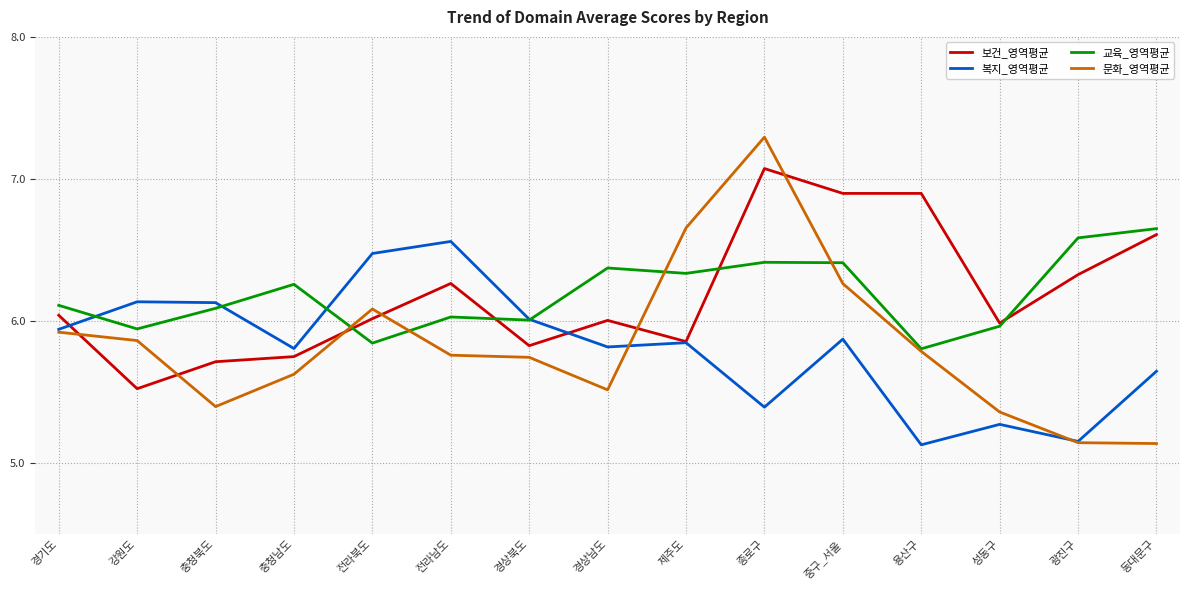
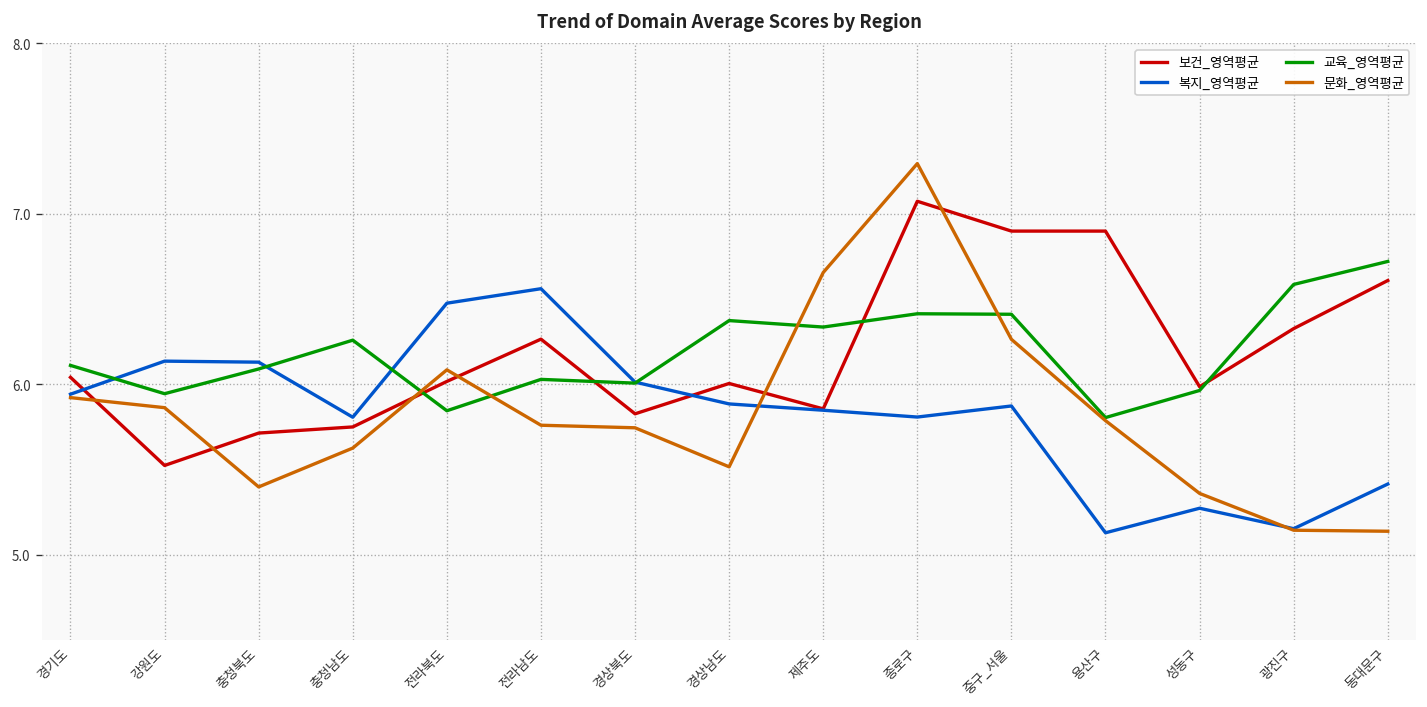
복지_영역평균, 경상남도: 5.82 -> 5.88
복지_영역평균, 종로구: 5.39 -> 5.81
복지_영역평균, 동대문구: 5.65 -> 5.41
교육_영역평균, 동대문구: 6.65 -> 6.72
